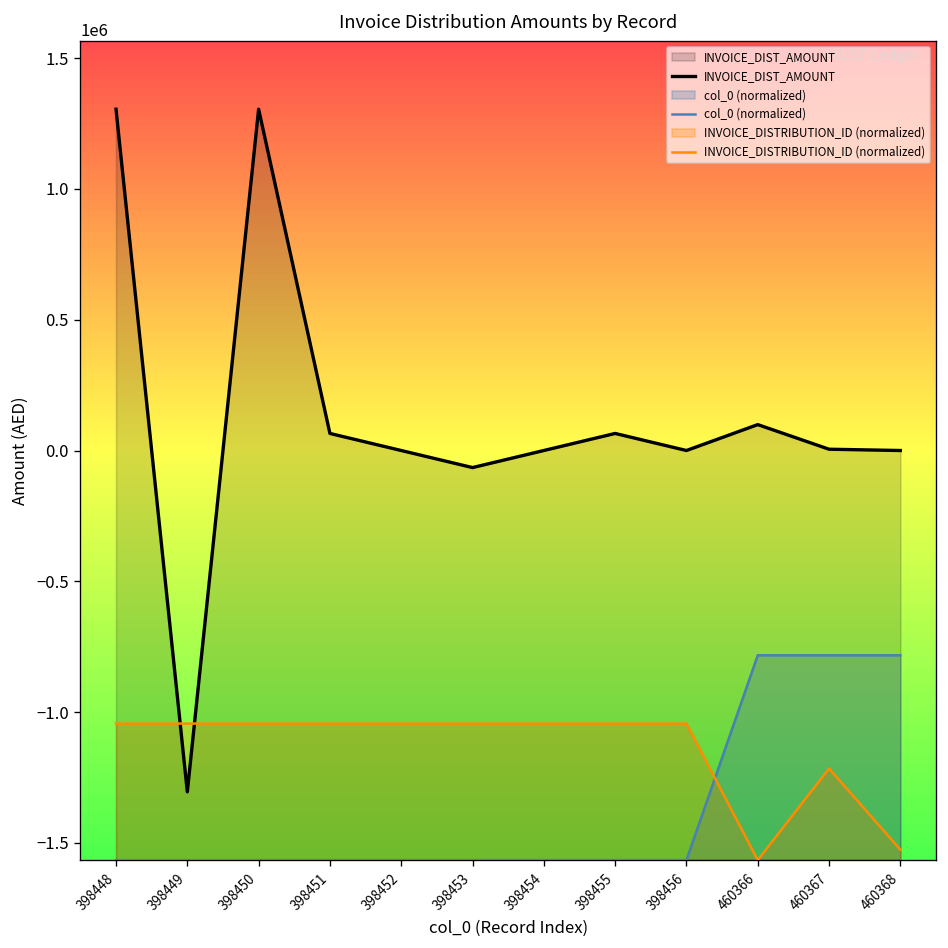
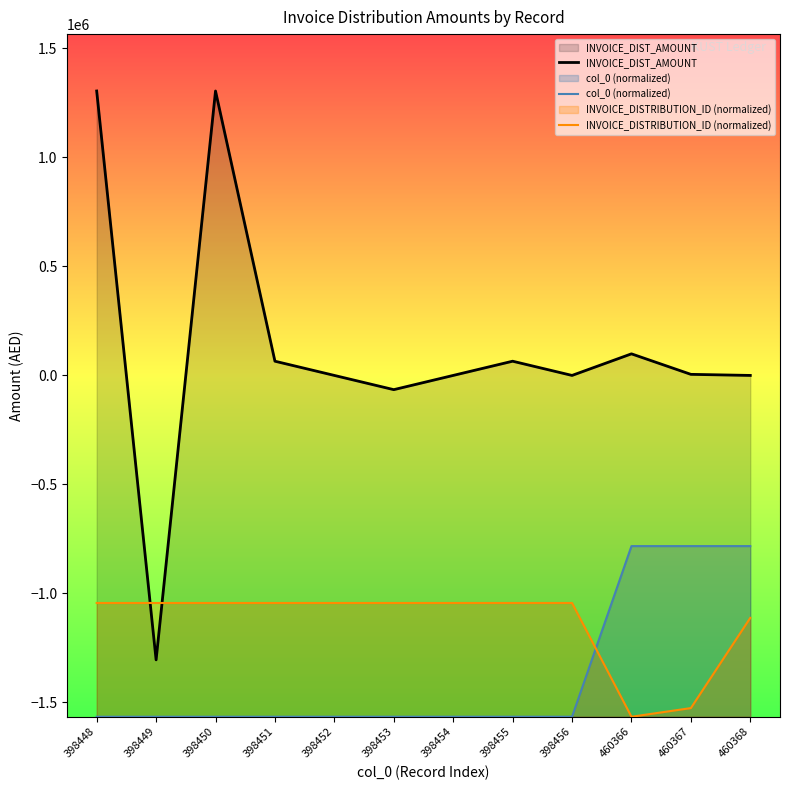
INVOICE_DISTRIBUTION_ID (normalized), 460367: -1220000 -> -1530000
INVOICE_DISTRIBUTION_ID (normalized), 460368: -1530000 -> -1110000
